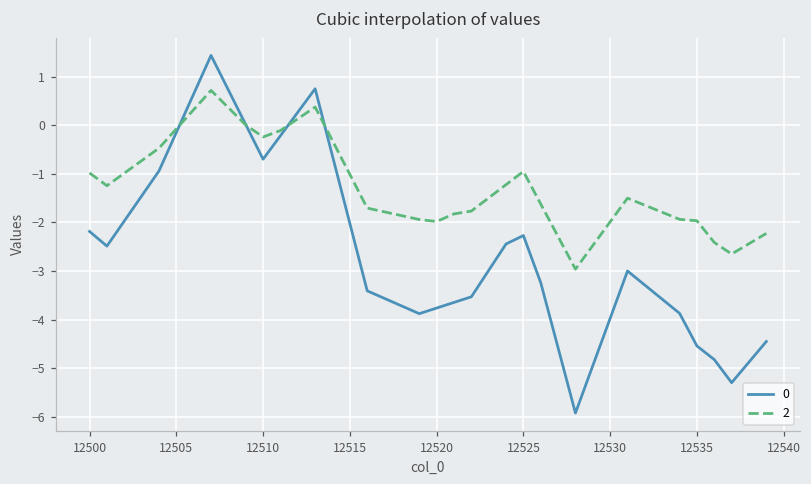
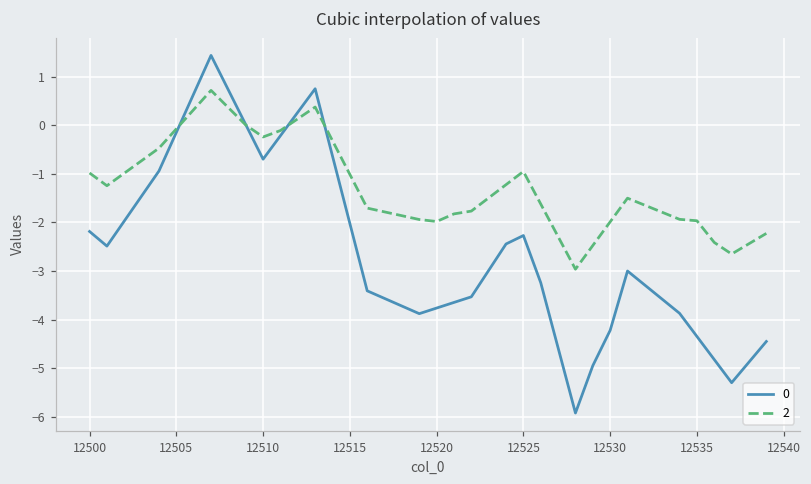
0, 12530: -4.0 -> -4.2
0, 12535: -4.5 -> -4.3
